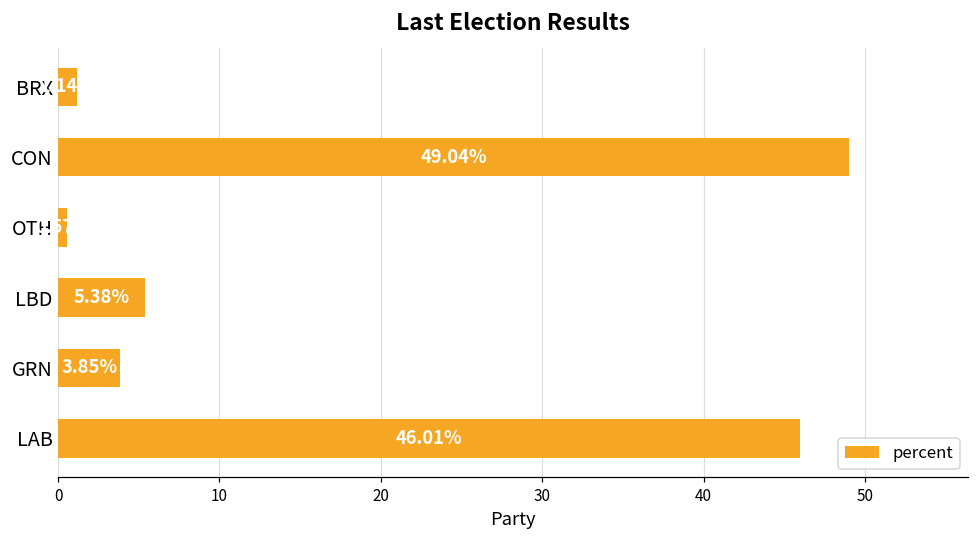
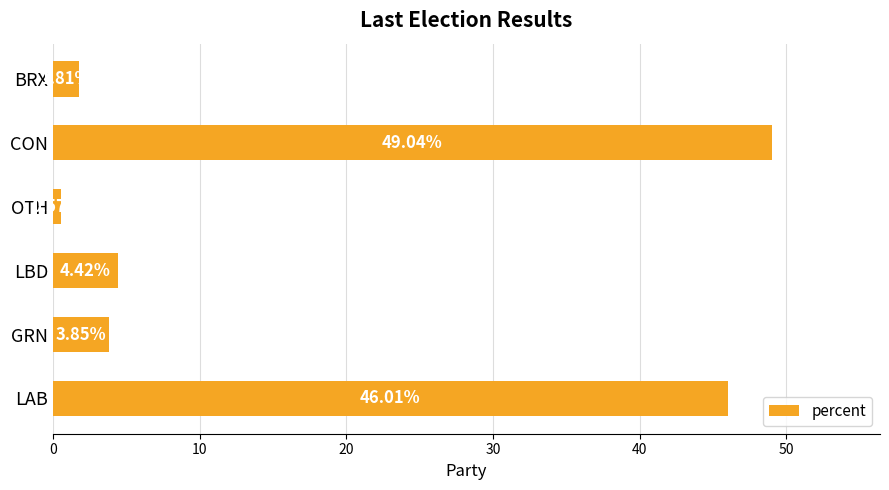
BRX: 1.1 -> 1.8
LBD: 5.38% -> 4.42%
